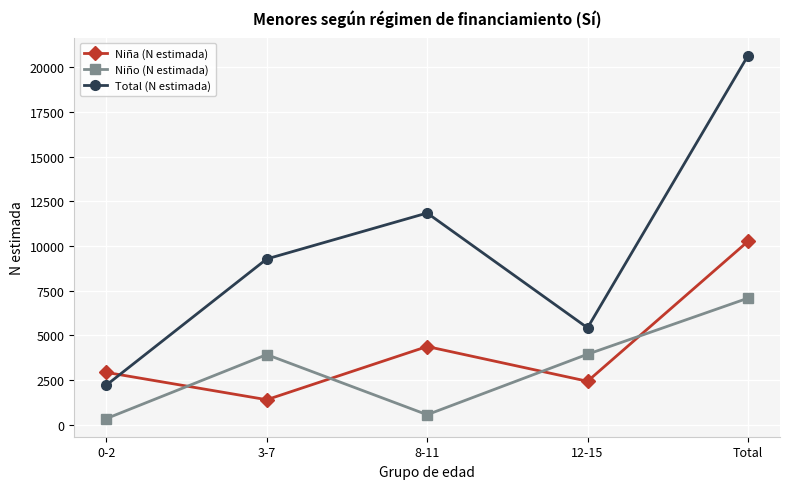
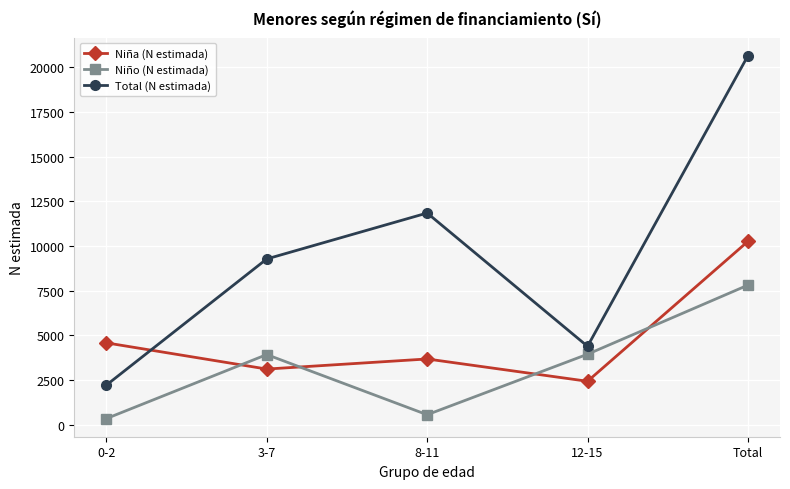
Niña (N estimada), 0-2: 2900 -> 4600
Niña (N estimada), 3-7: 1400 -> 3100
Niña (N estimada), 8-11: 4400 -> 3700
Total (N estimada), 12-15: 5400 -> 4400
Niño (N estimada), Total: 7100 -> 7800
